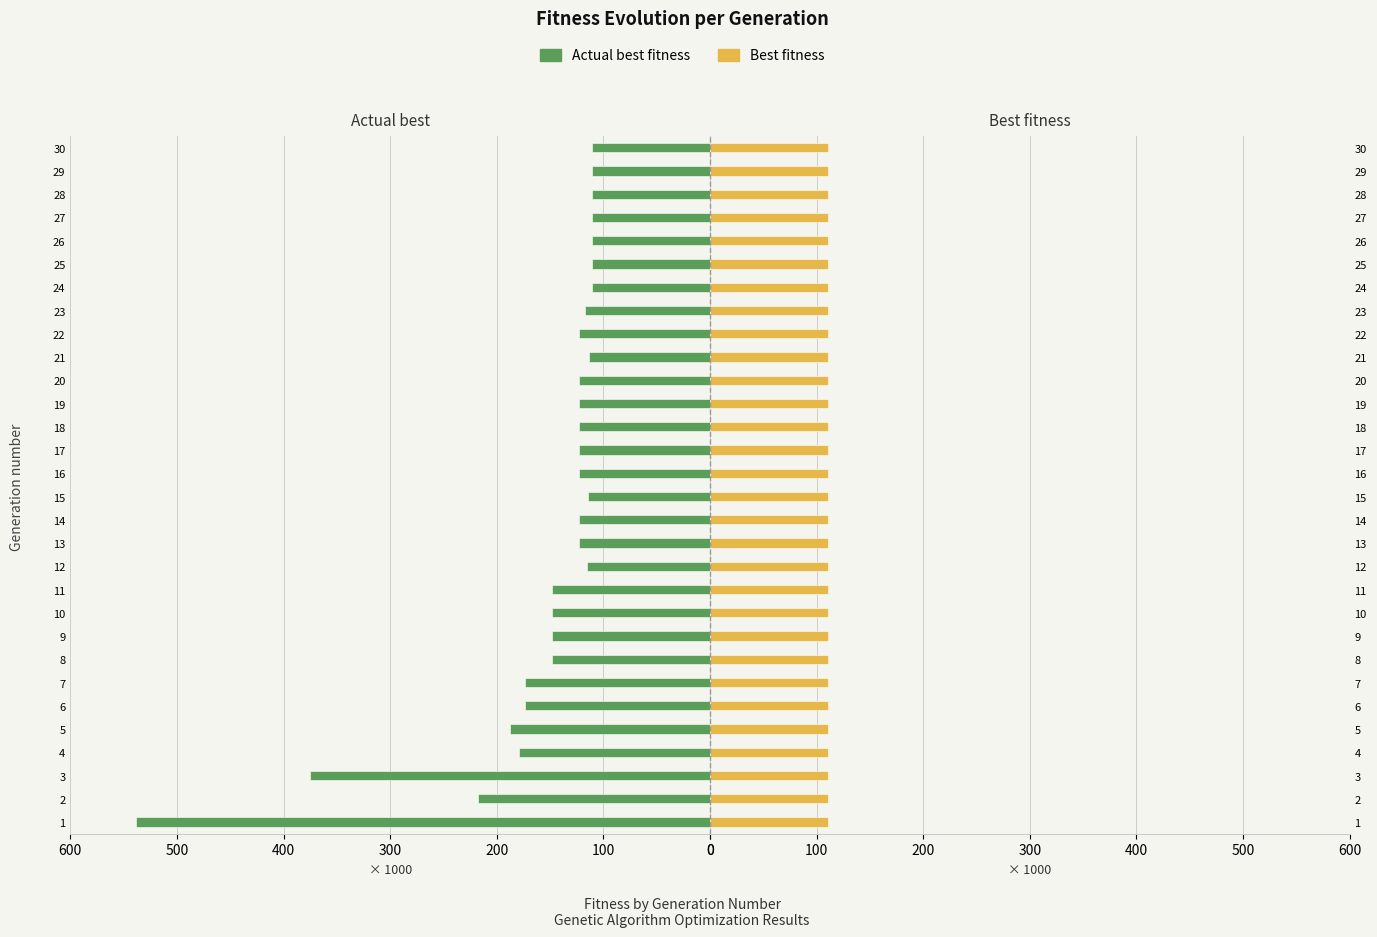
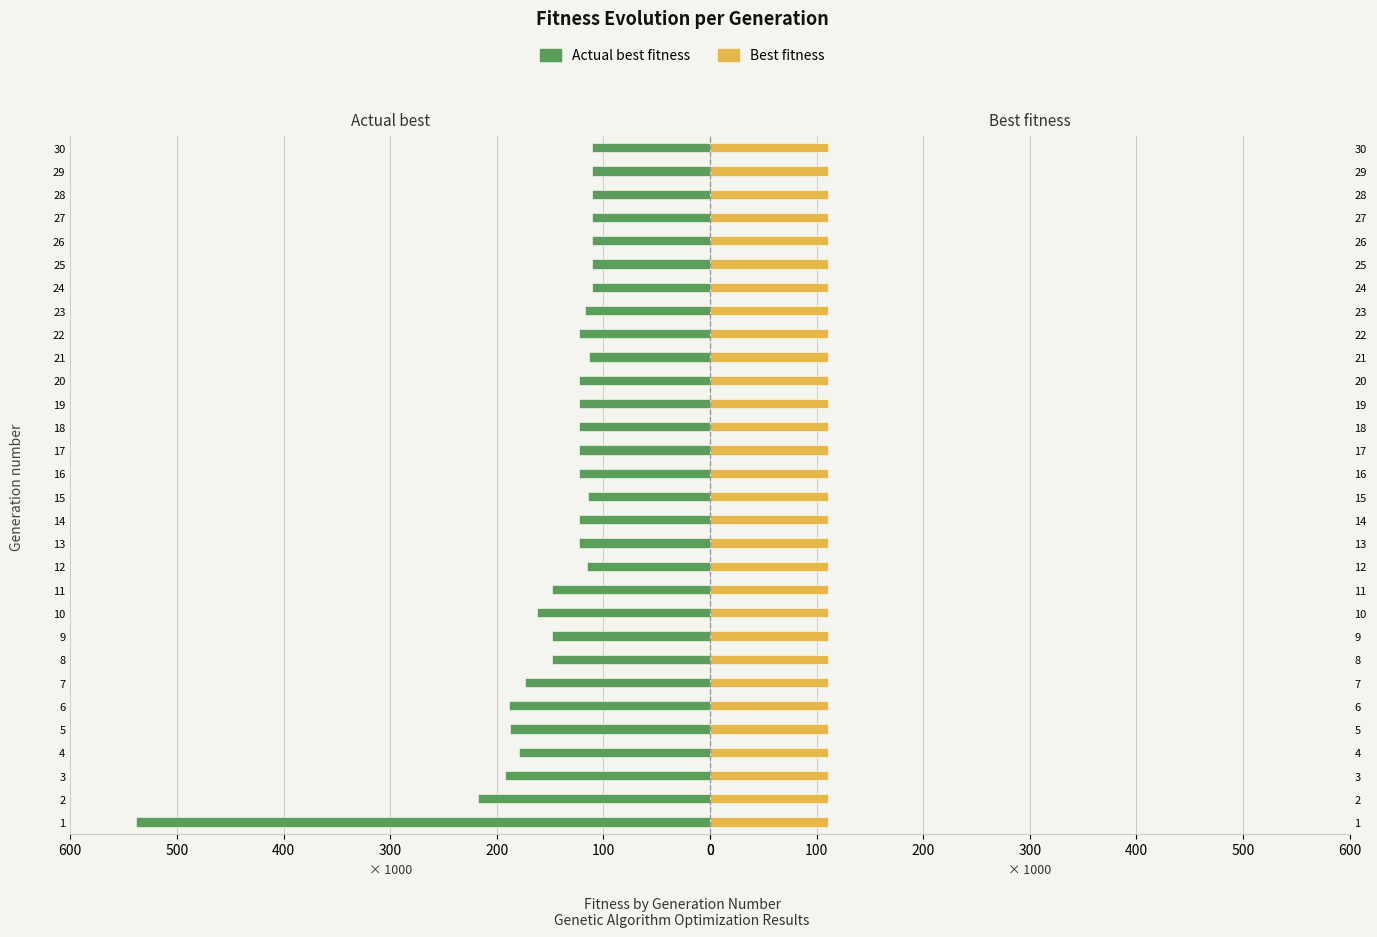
Actual best, 10: 149 -> 162
Actual best, 6: 174 -> 188
Actual best, 3: 375 -> 193
